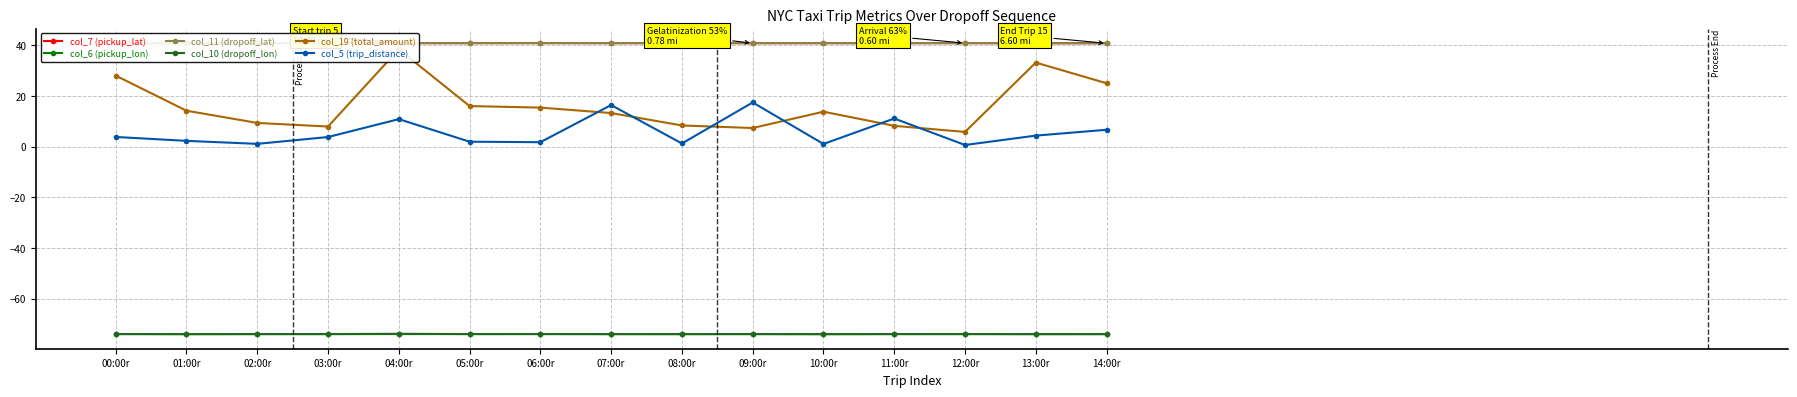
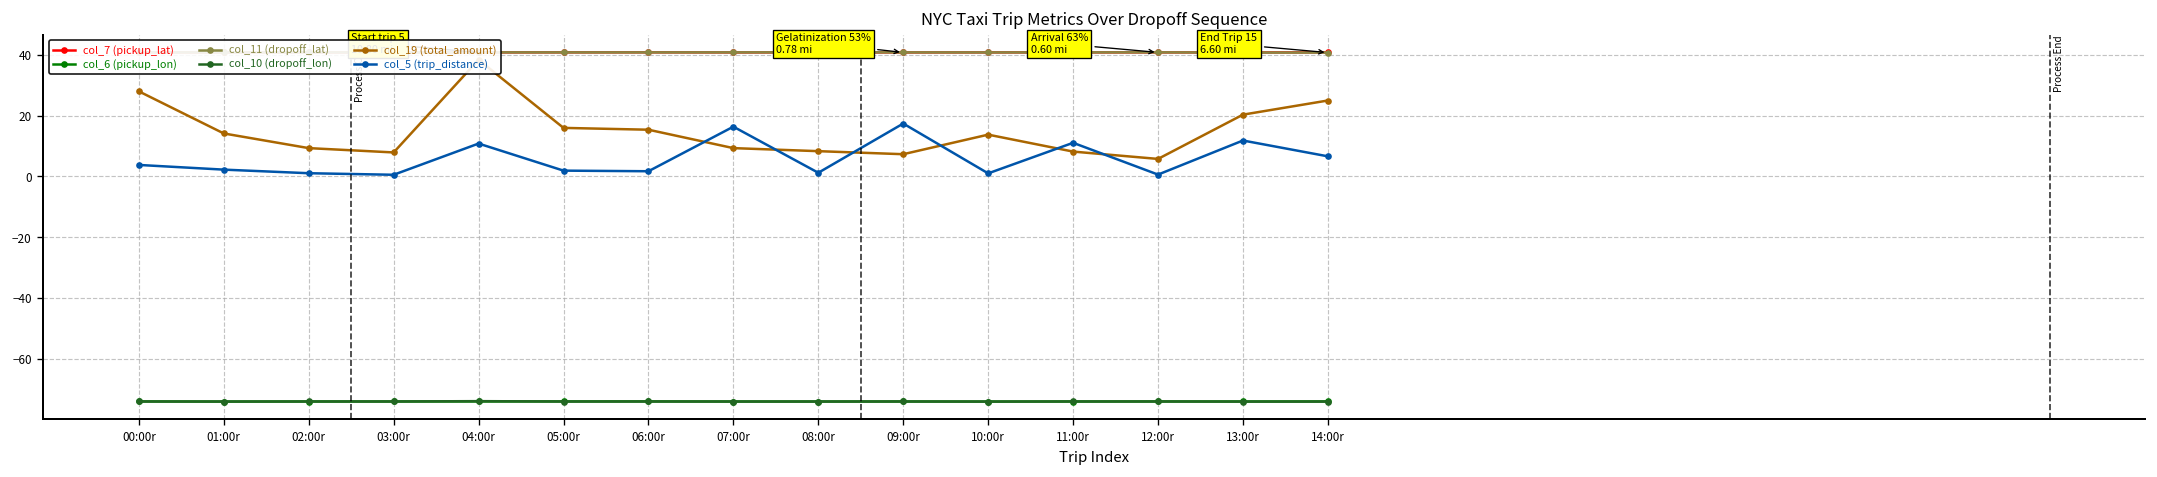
col_5 (trip_distance), 03:00r: 4 -> 1
col_19 (total_amount), 07:00r: 13 -> 9
col_19 (total_amount), 13:00r: 33 -> 20
col_5 (trip_distance), 13:00r: 4 -> 12
